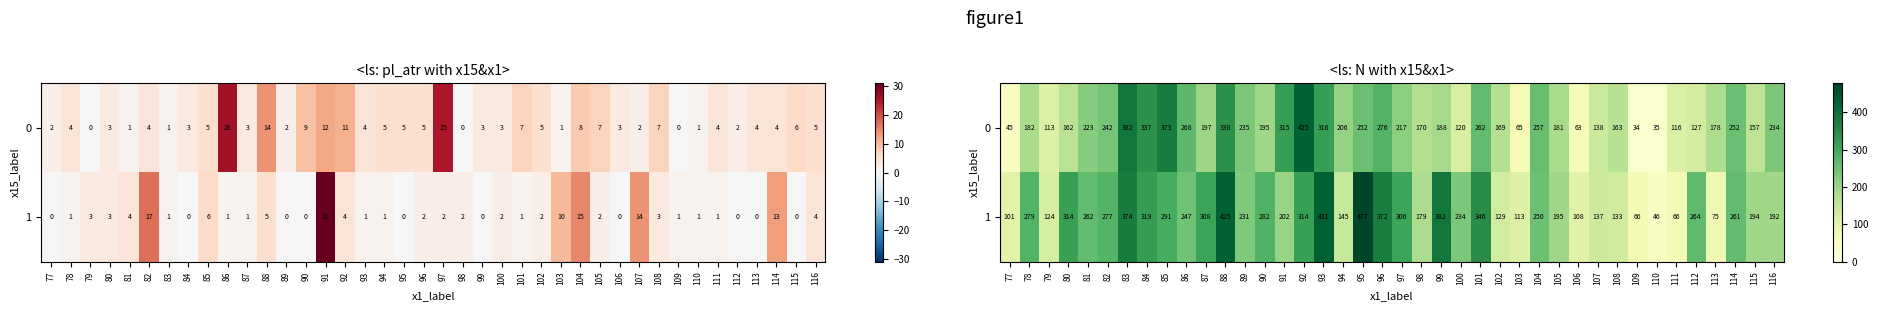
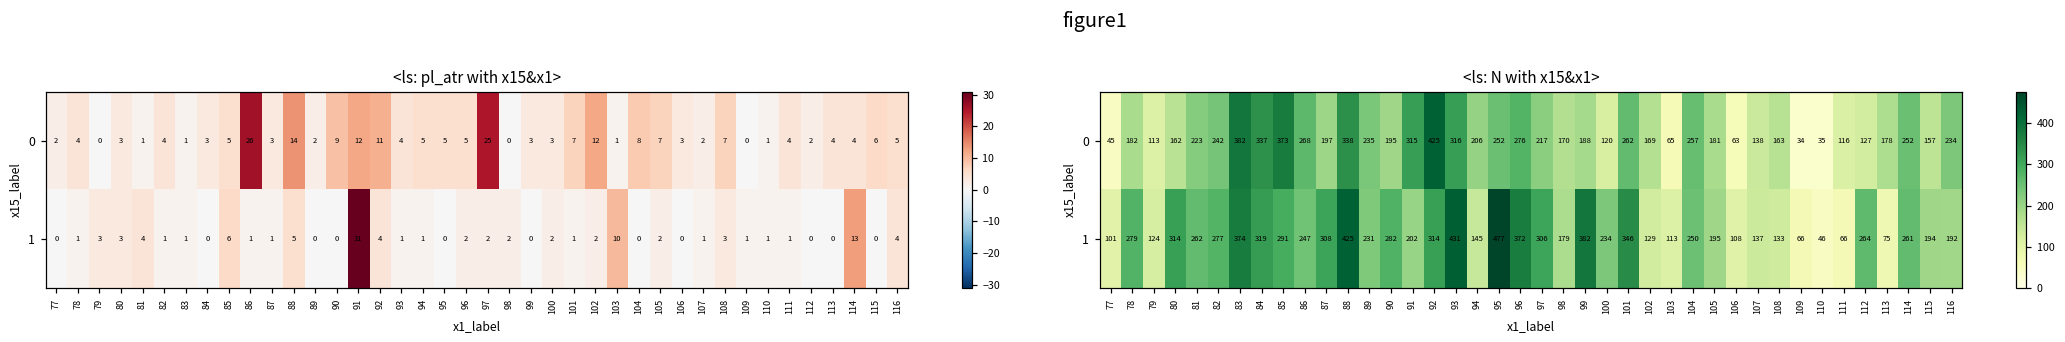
<ls: pl_atr with x15&x1>, 0, 102: 5 -> 12
<ls: pl_atr with x15&x1>, 1, 82: 17 -> 1
<ls: pl_atr with x15&x1>, 1, 104: 15 -> 0
<ls: pl_atr with x15&x1>, 1, 107: 14 -> 1
